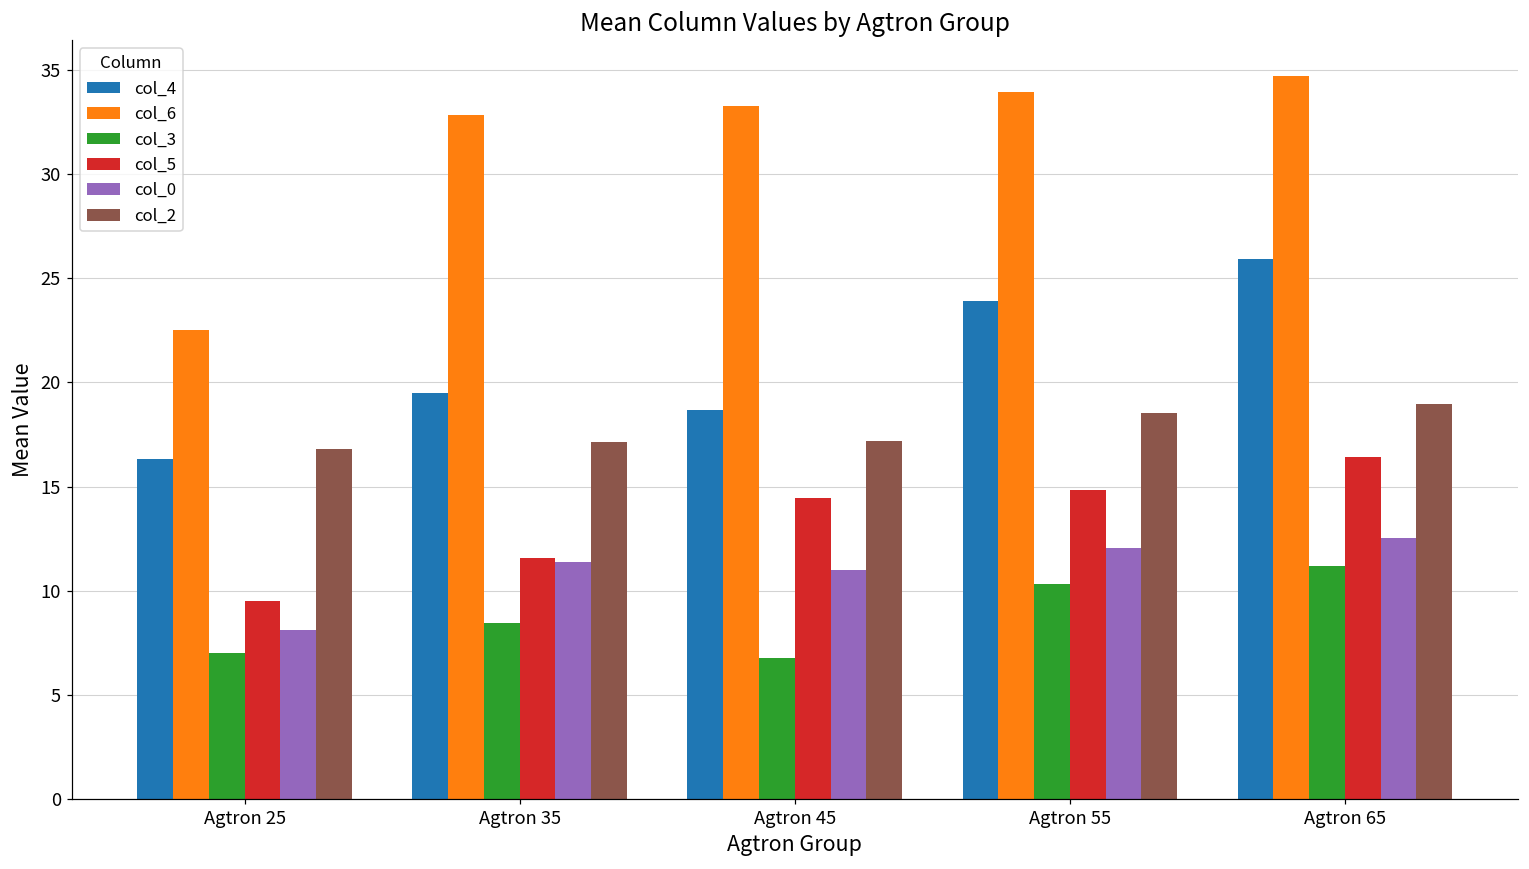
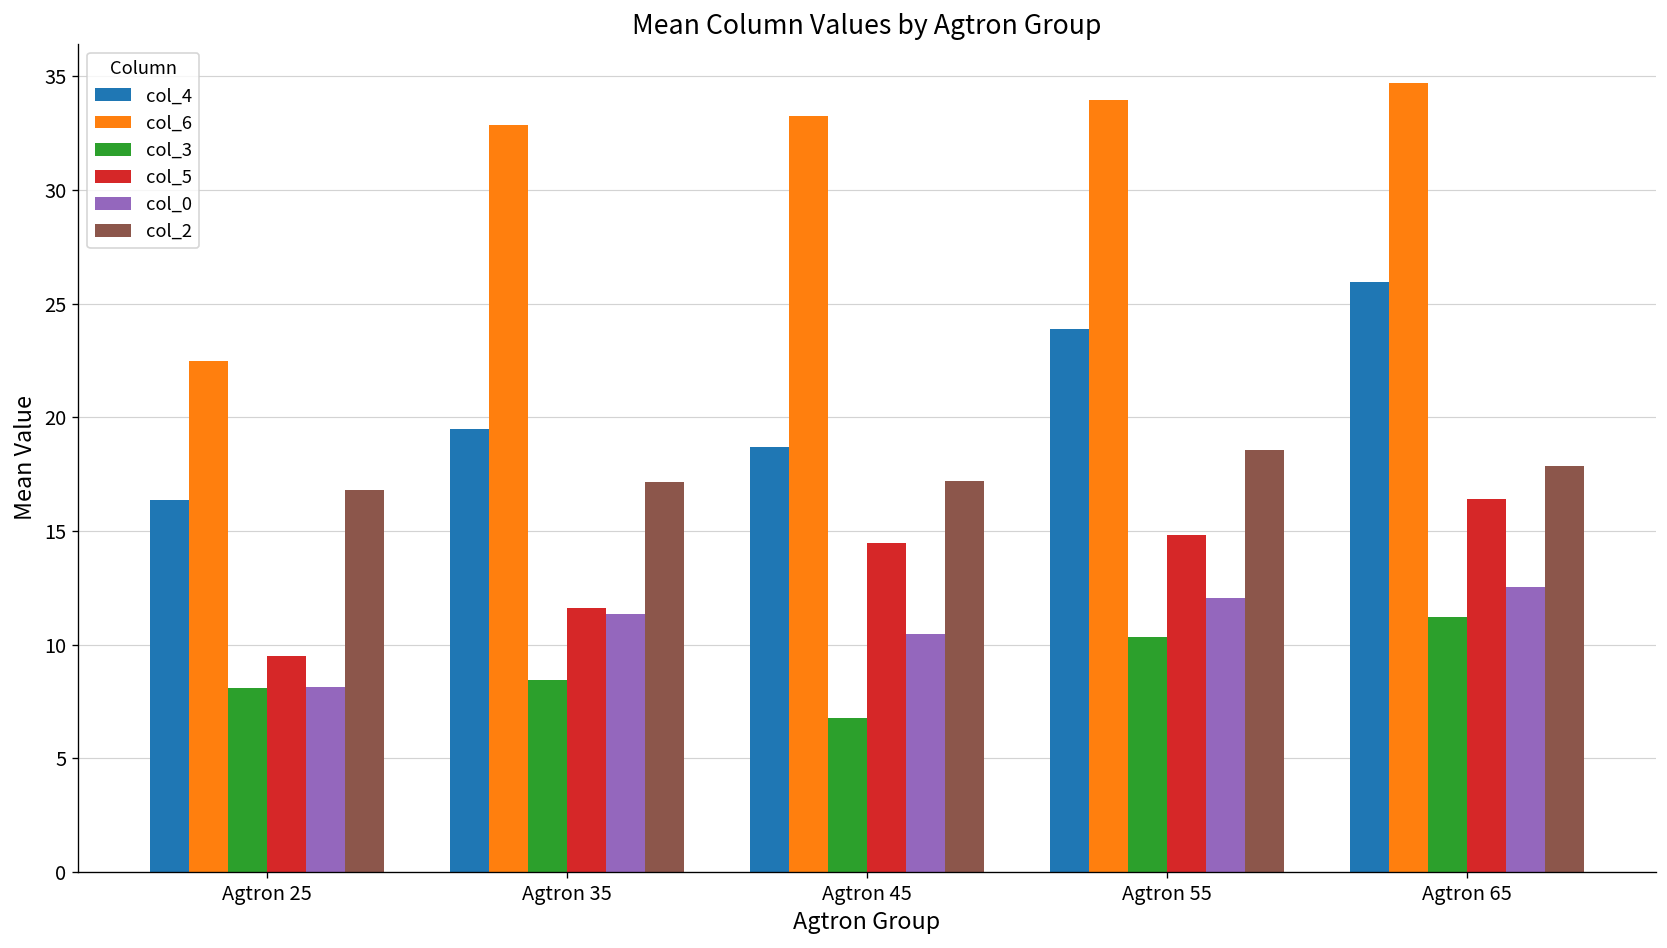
col_3, Agtron 25: 7.0 -> 8.1
col_0, Agtron 45: 11.0 -> 10.5
col_2, Agtron 65: 19.0 -> 17.9
